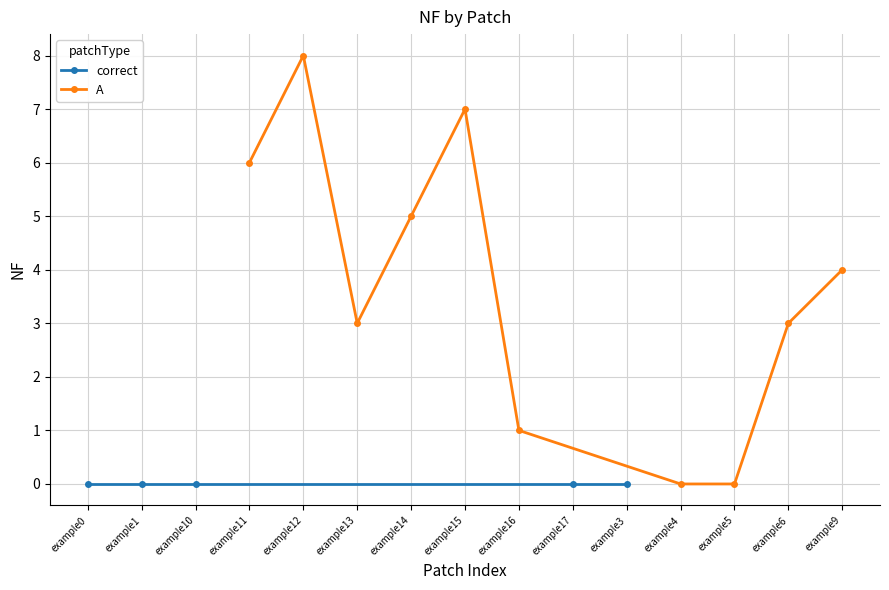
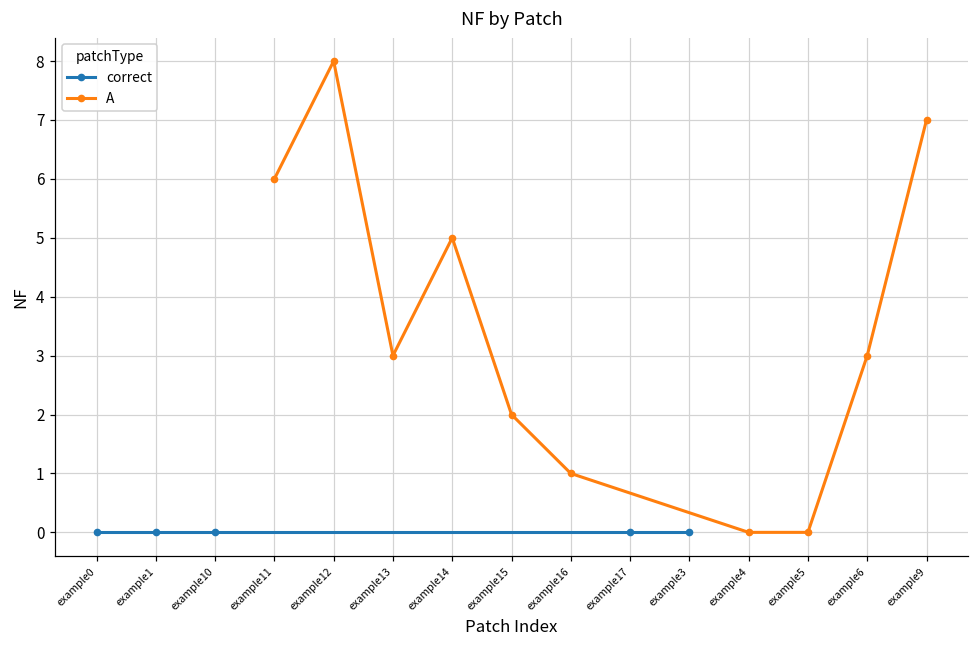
A, example15: 7 -> 2
A, example9: 4 -> 7
